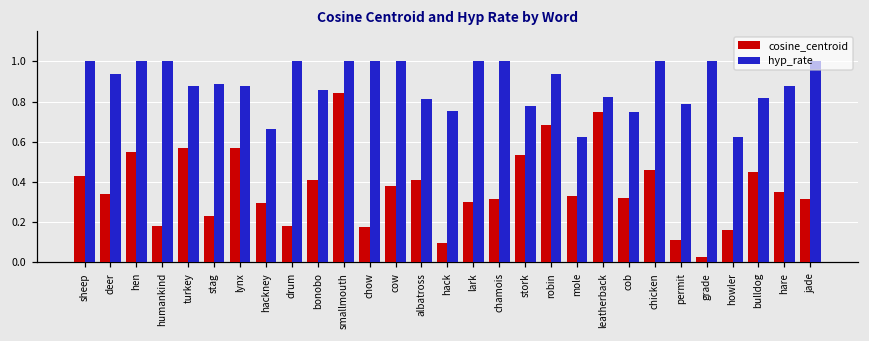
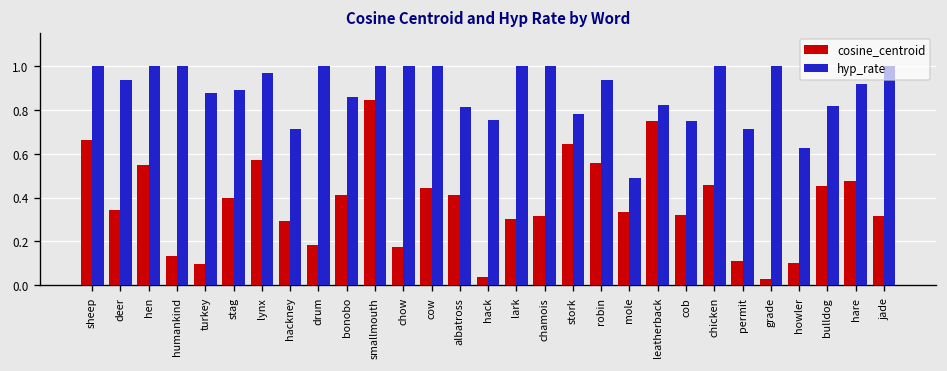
cosine_centroid, sheep: 0.43 -> 0.66
cosine_centroid, humankind: 0.18 -> 0.13
cosine_centroid, turkey: 0.57 -> 0.10
cosine_centroid, stag: 0.23 -> 0.40
hyp_rate, lynx: 0.88 -> 0.97
hyp_rate, hackney: 0.66 -> 0.71
cosine_centroid, cow: 0.38 -> 0.45
cosine_centroid, hack: 0.10 -> 0.04
cosine_centroid, stork: 0.53 -> 0.65
cosine_centroid, robin: 0.68 -> 0.56
hyp_rate, mole: 0.63 -> 0.49
hyp_rate, permit: 0.79 -> 0.71
cosine_centroid, howler: 0.16 -> 0.10
cosine_centroid, hare: 0.35 -> 0.47
hyp_rate, hare: 0.88 -> 0.92
